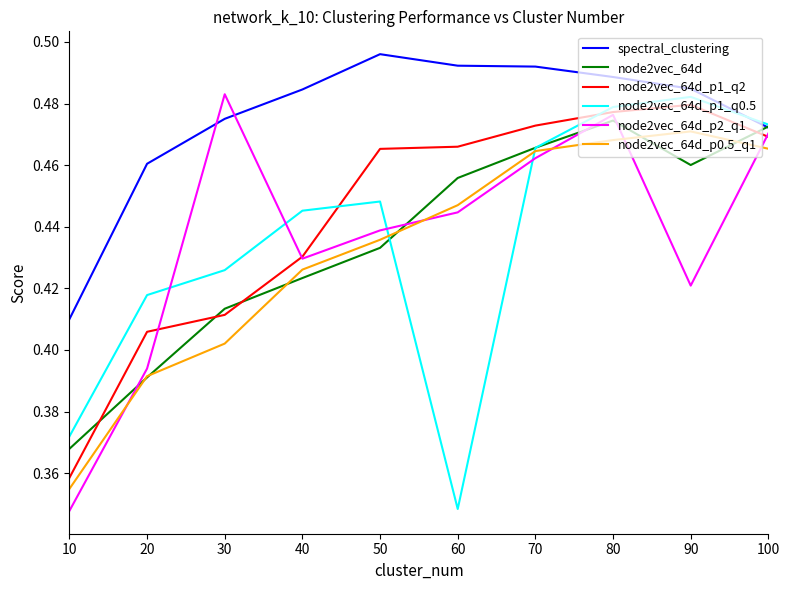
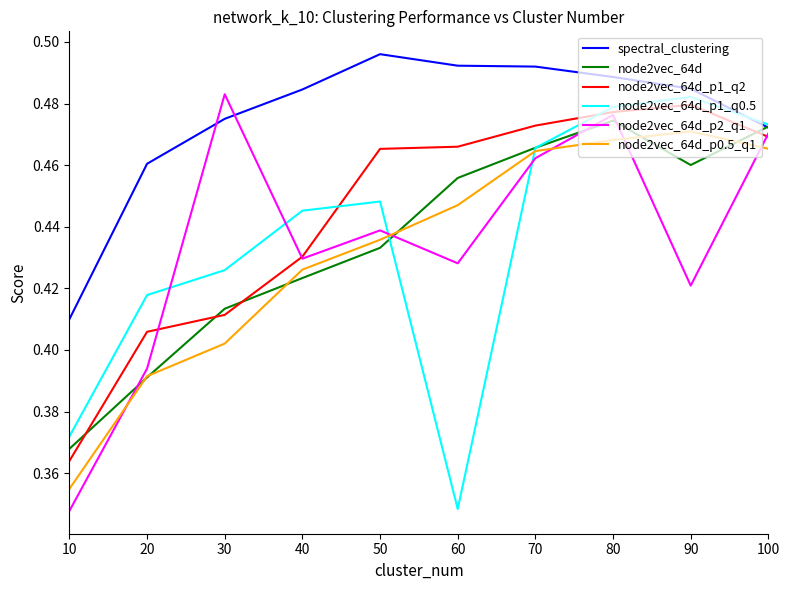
node2vec_64d_p1_q2, 10: 0.359 -> 0.364
node2vec_64d_p2_q1, 60: 0.445 -> 0.428
